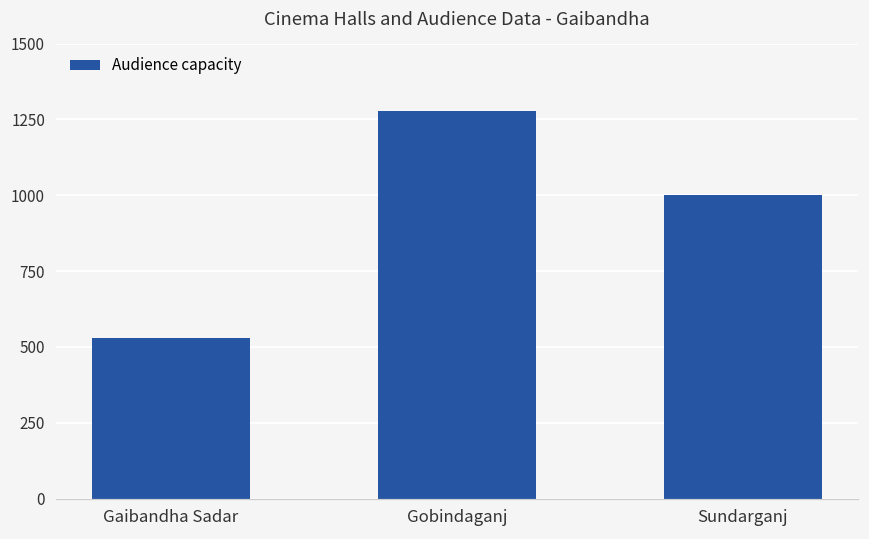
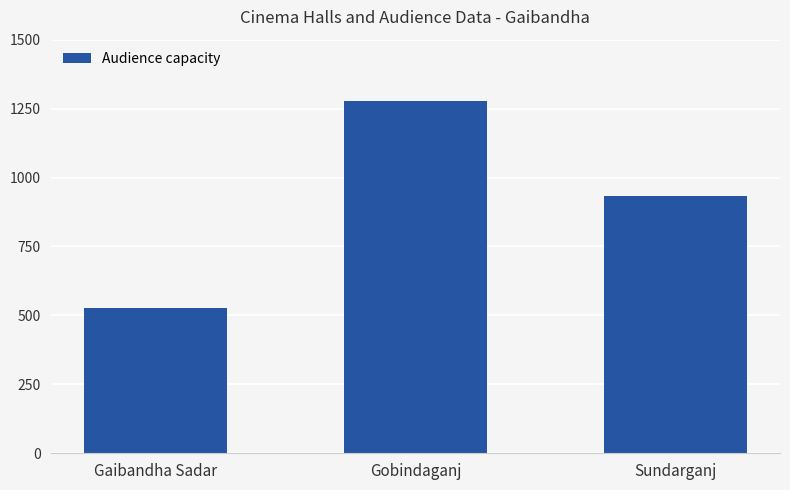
Sundarganj: 1000 -> 930
